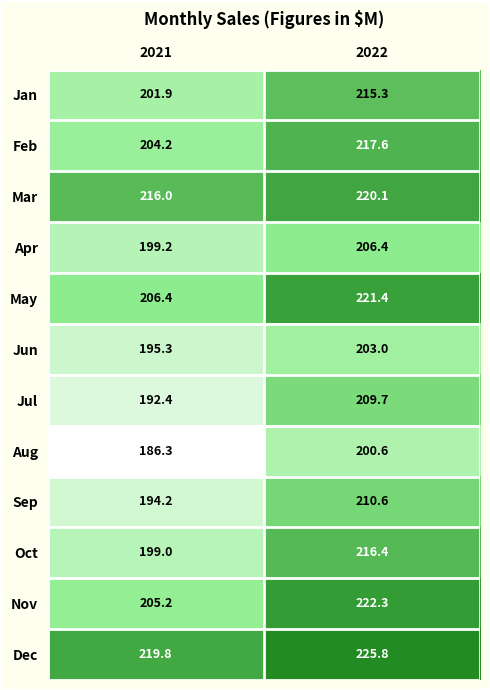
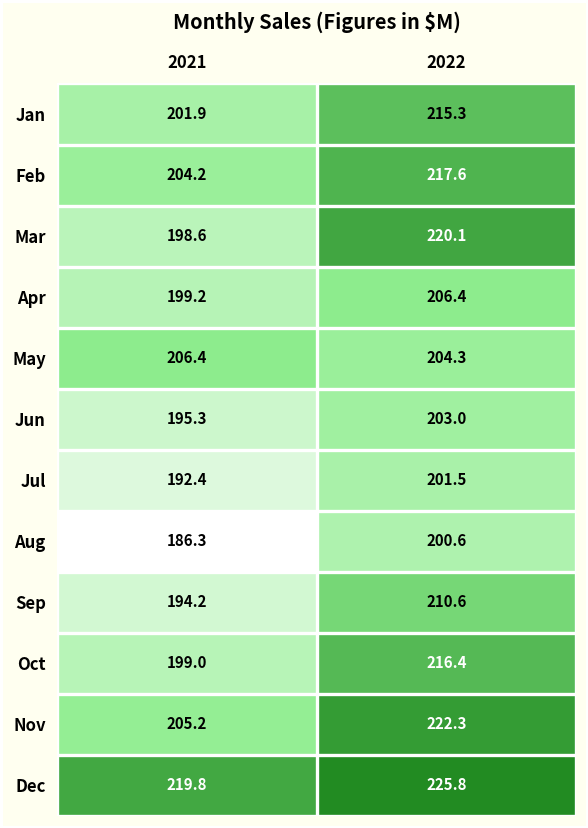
Mar, 2021: 216.0 -> 198.6
May, 2022: 221.4 -> 204.3
Jul, 2022: 209.7 -> 201.5
